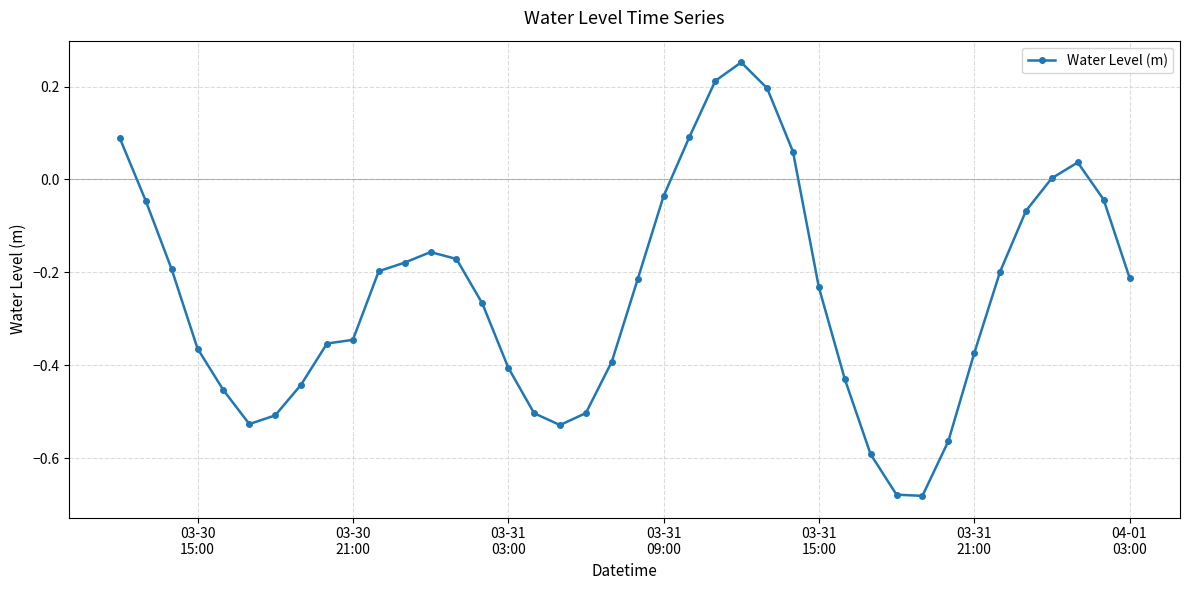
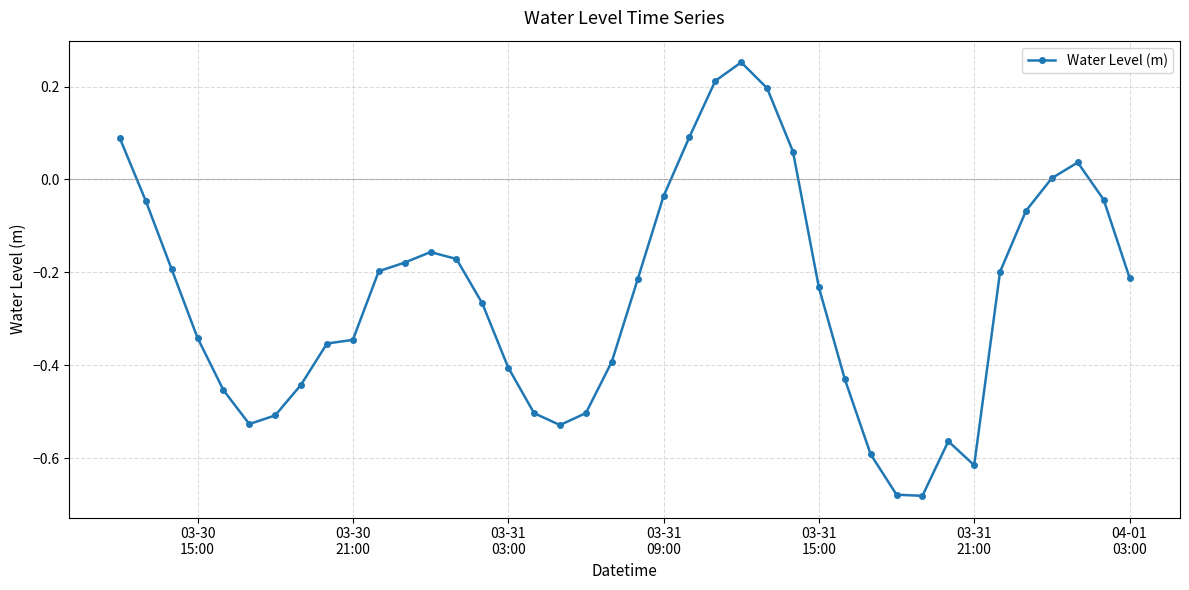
03-30 15:00: -0.36 -> -0.34
03-31 21:00: -0.37 -> -0.62
